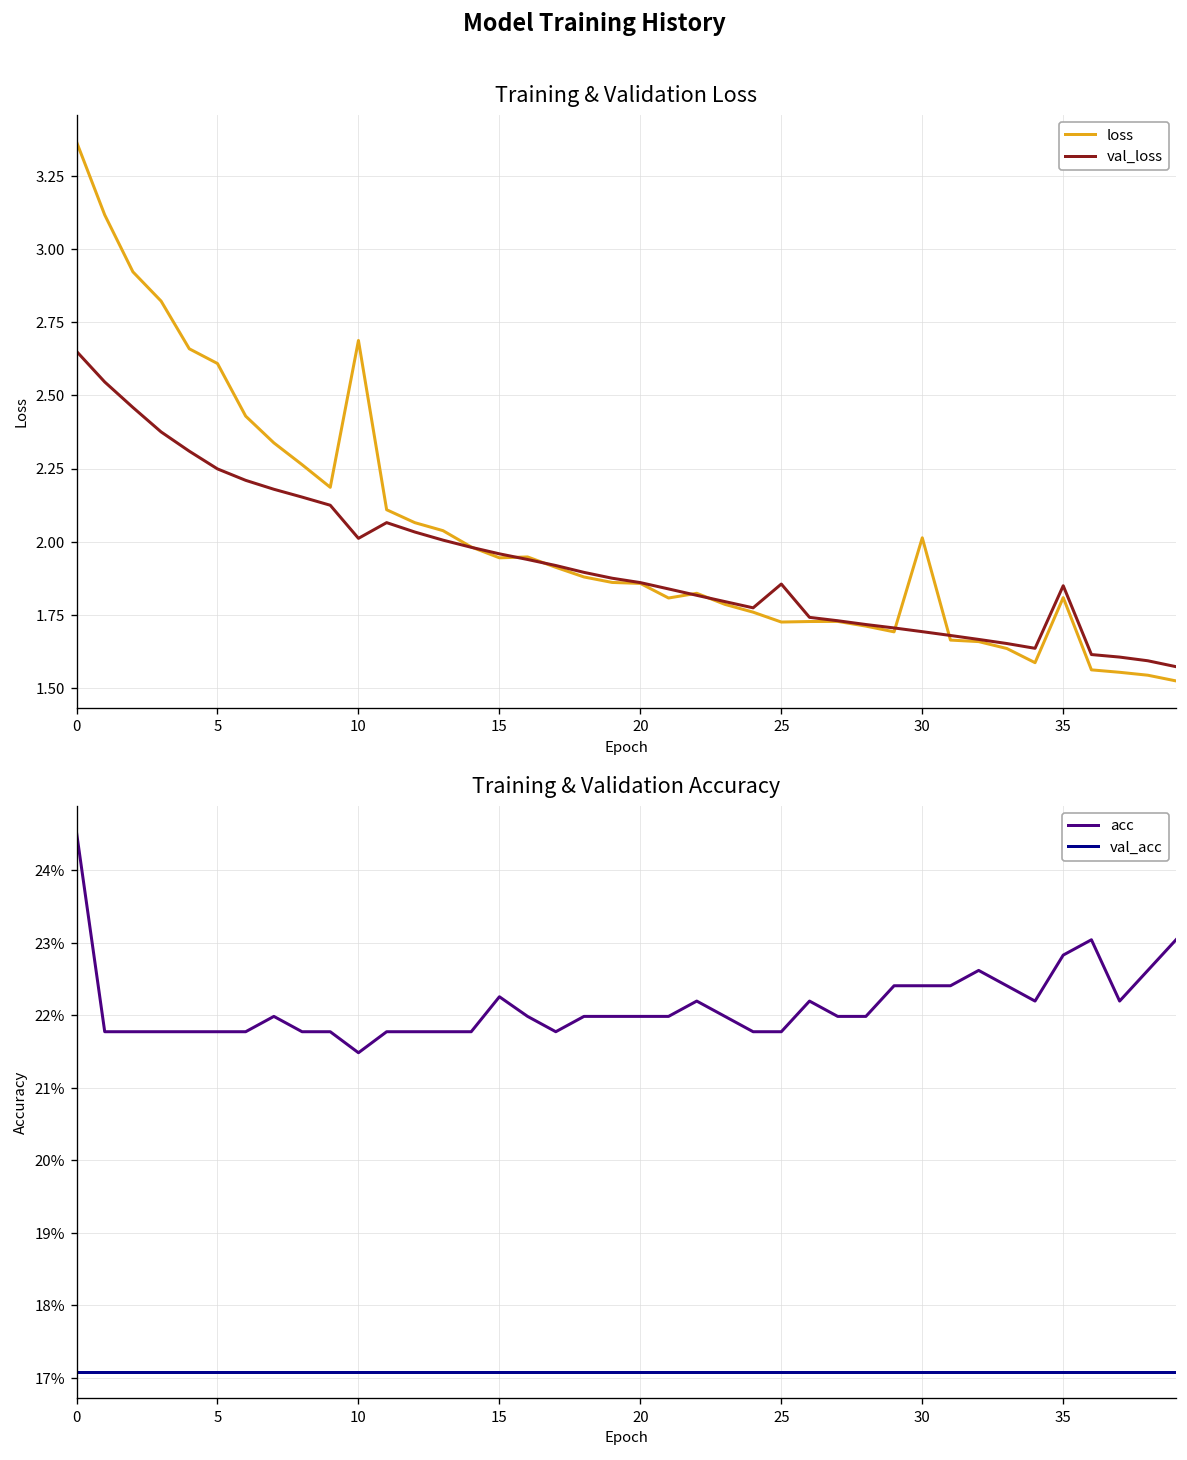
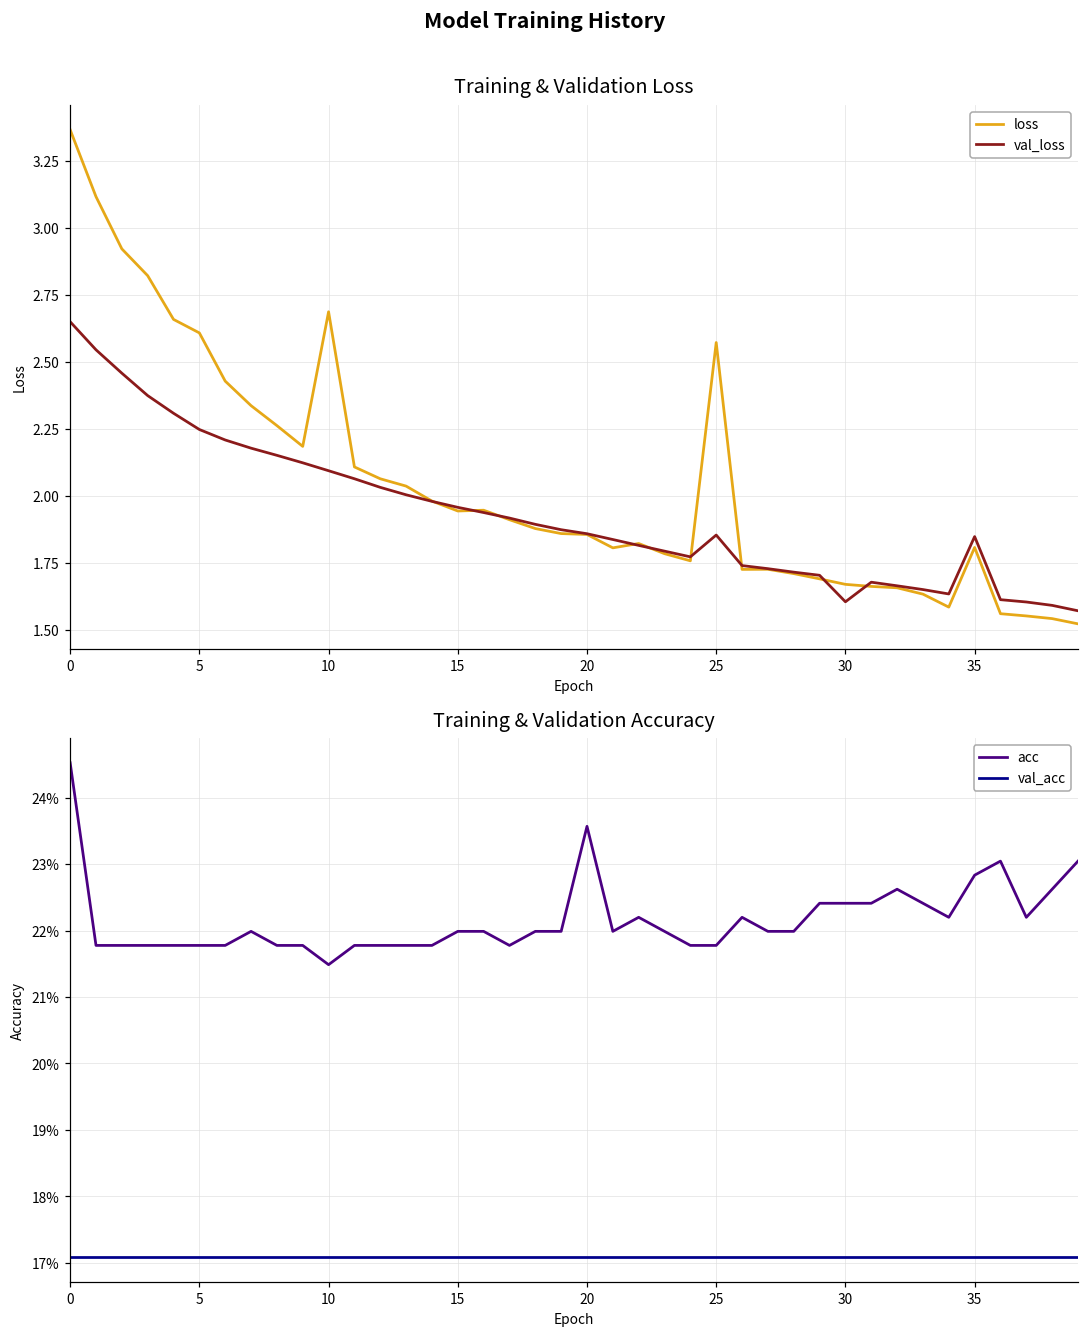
Training & Validation Loss, val_loss, 10: 2.01 -> 2.10
Training & Validation Loss, loss, 25: 1.73 -> 2.57
Training & Validation Loss, loss, 30: 2.01 -> 1.67
Training & Validation Loss, val_loss, 30: 1.69 -> 1.61
Training & Validation Accuracy, acc, 15: 22.3% -> 22.0%
Training & Validation Accuracy, acc, 20: 22.0% -> 23.6%
